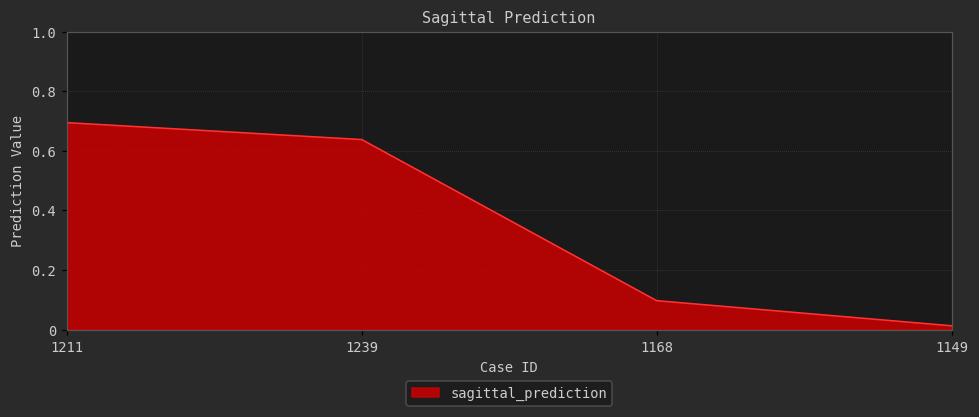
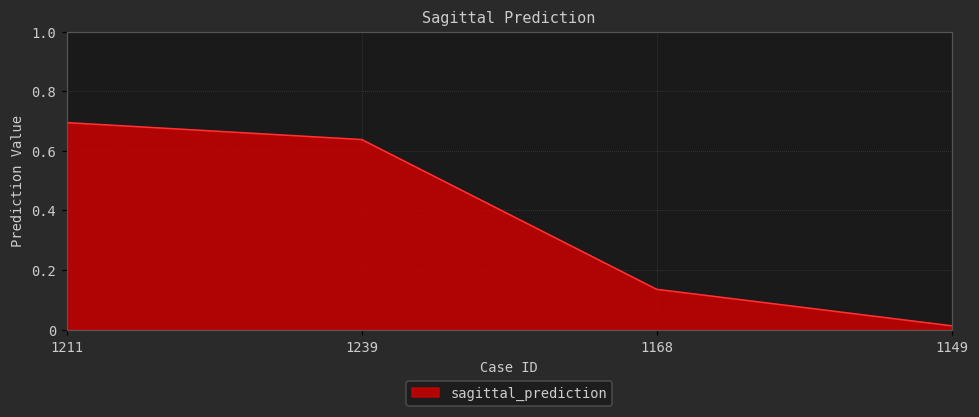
1168: 0.10 -> 0.14
